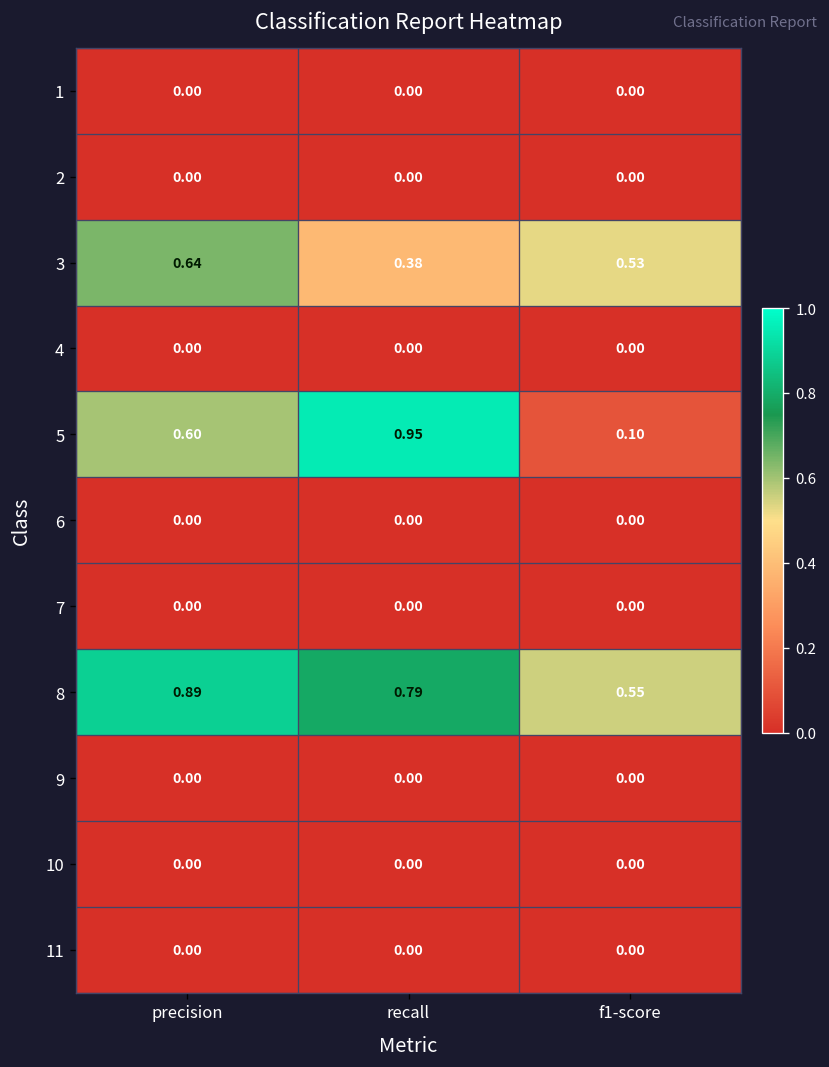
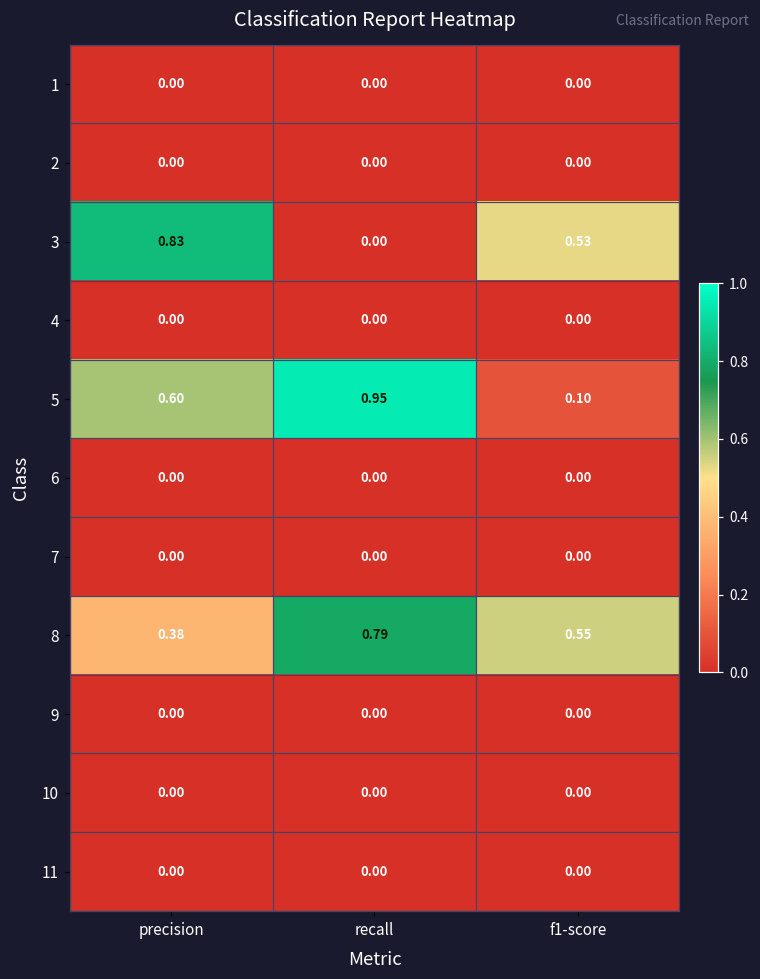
3, precision: 0.64 -> 0.83
3, recall: 0.38 -> 0.00
8, precision: 0.89 -> 0.38
